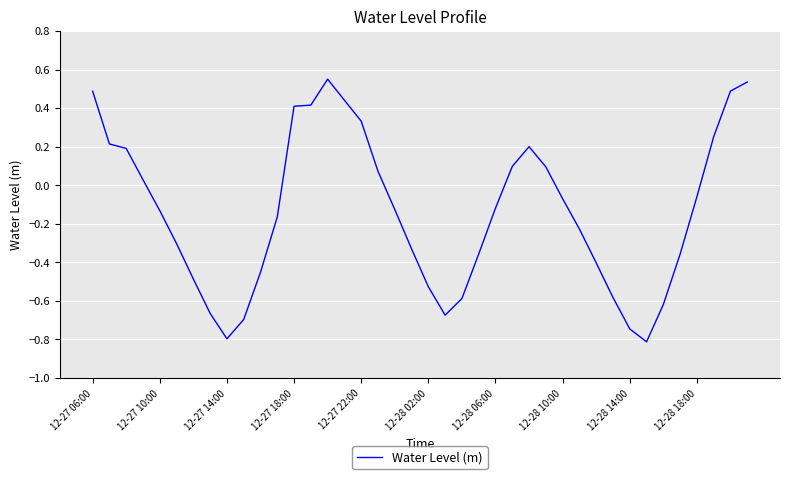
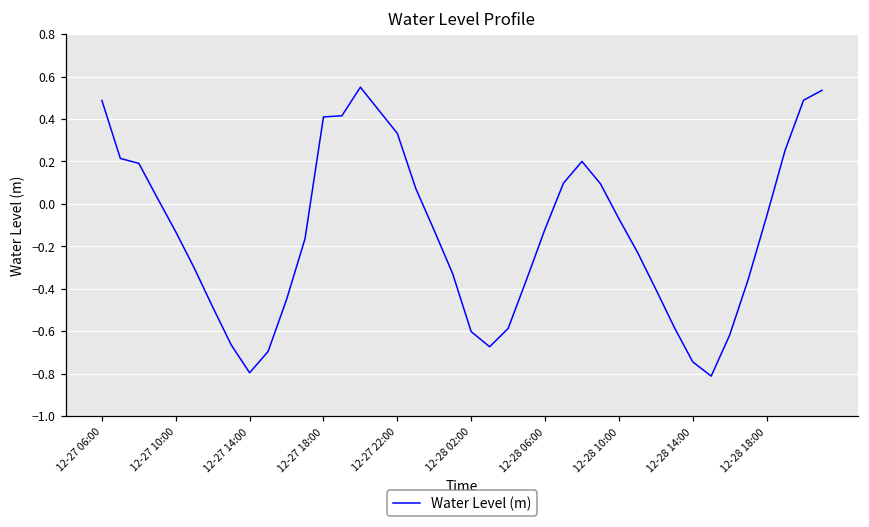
12-28 02:00: -0.53 -> -0.60
